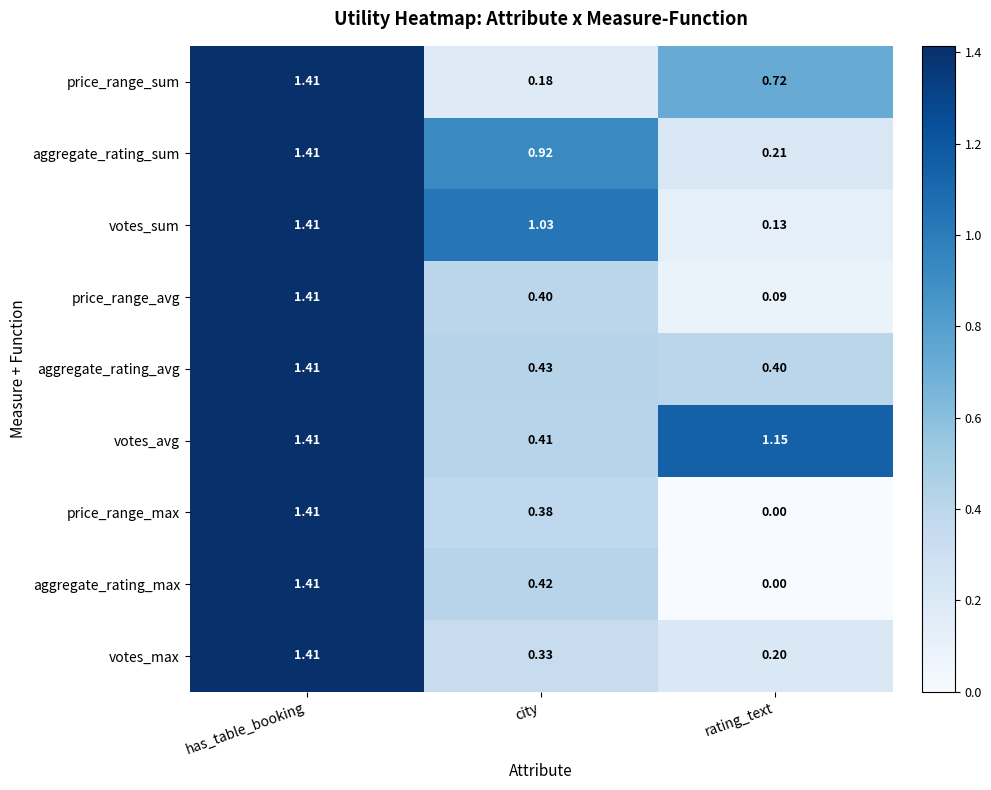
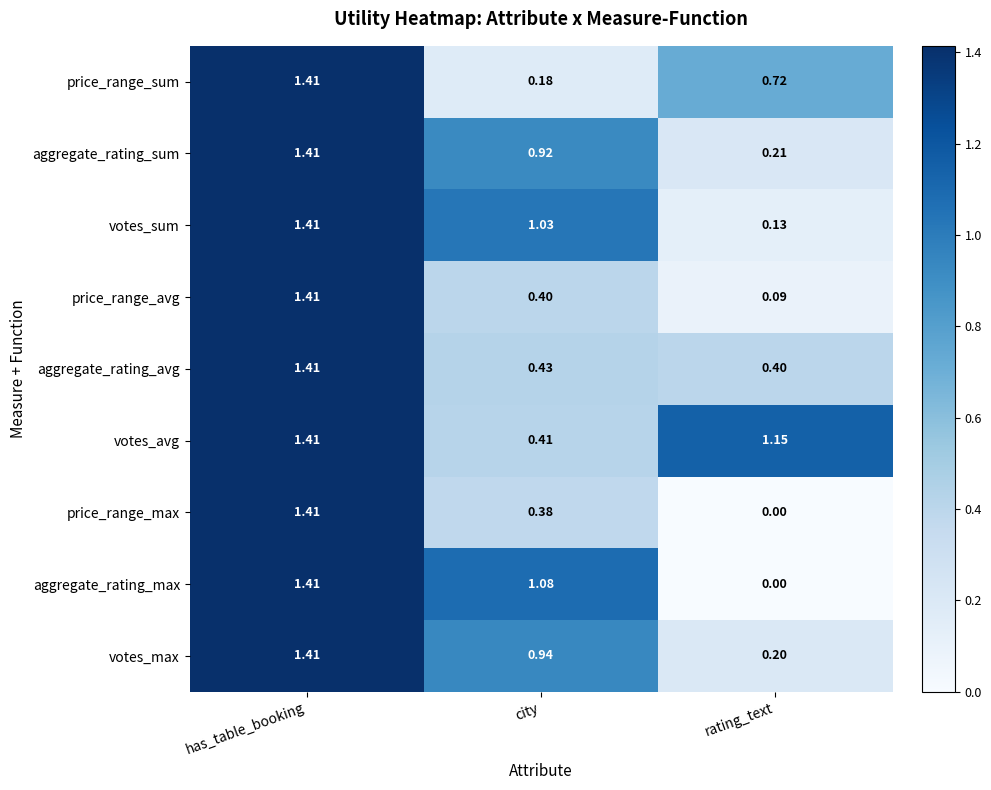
aggregate_rating_max, city: 0.42 -> 1.08
votes_max, city: 0.33 -> 0.94
